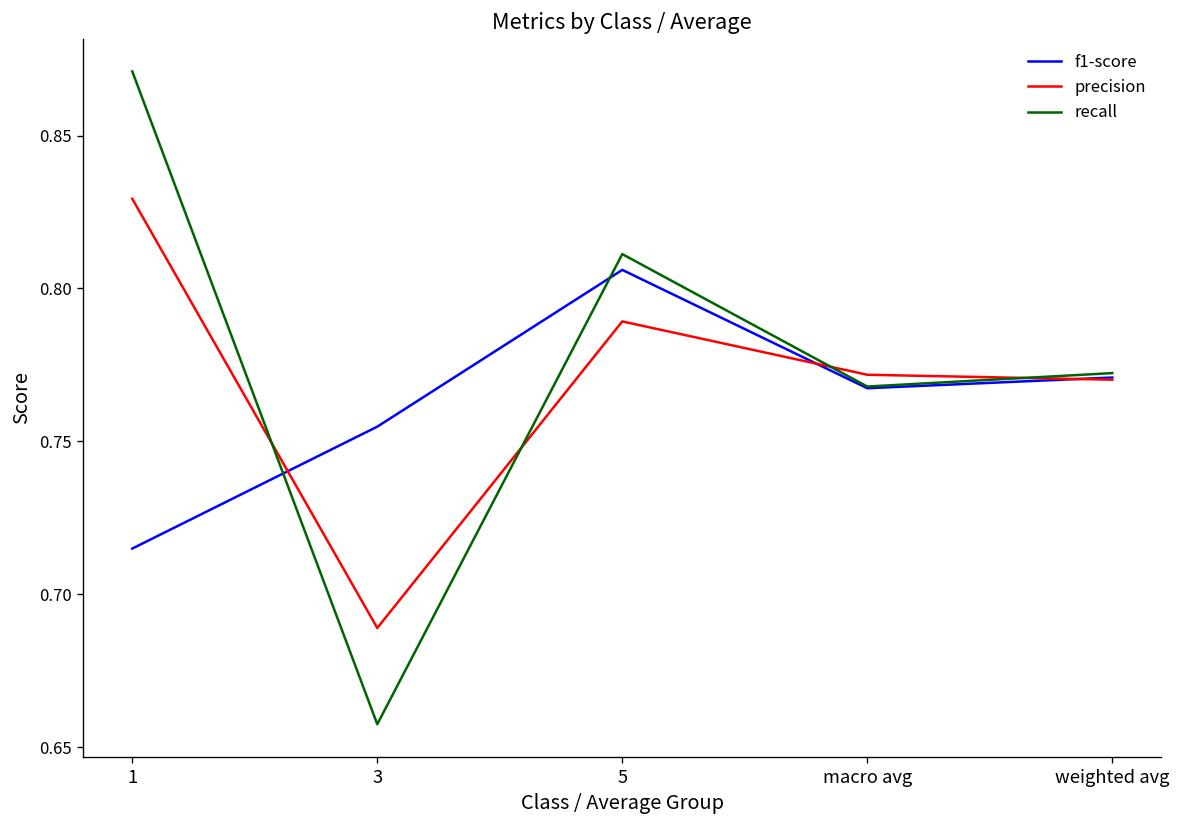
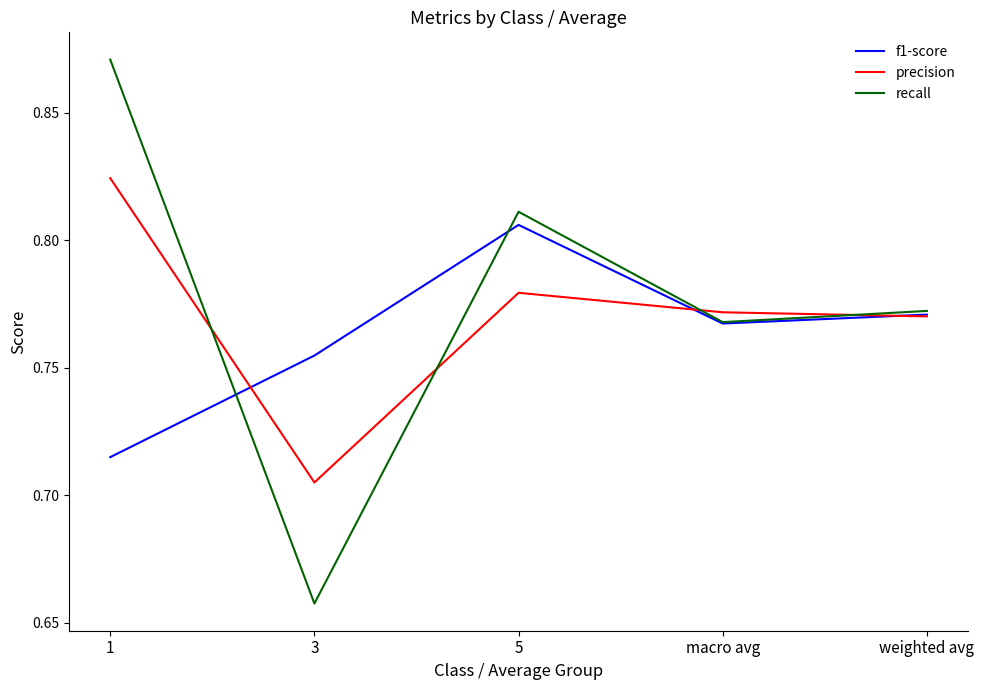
precision, 1: 0.829 -> 0.824
precision, 3: 0.689 -> 0.705
precision, 5: 0.789 -> 0.779
